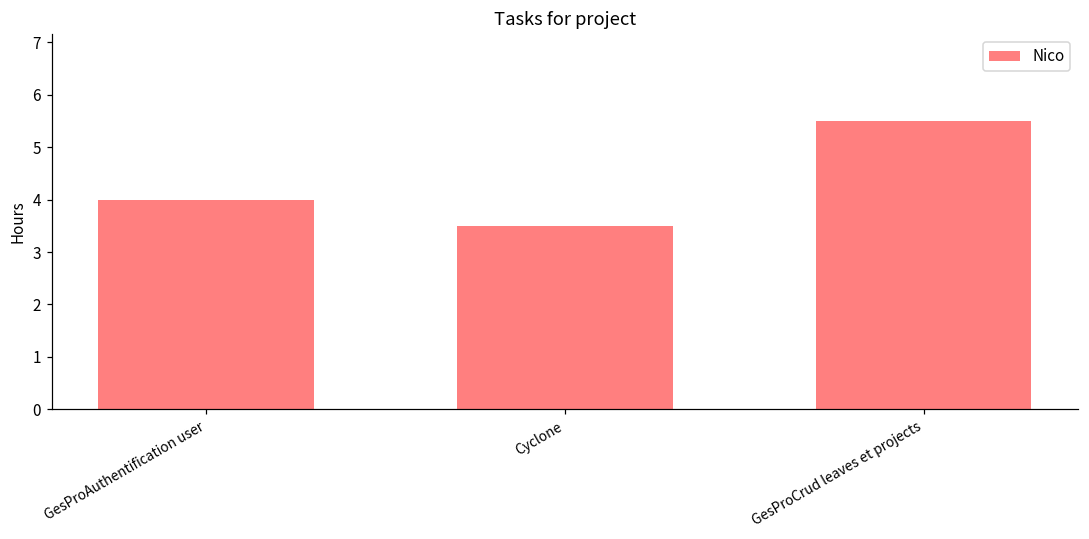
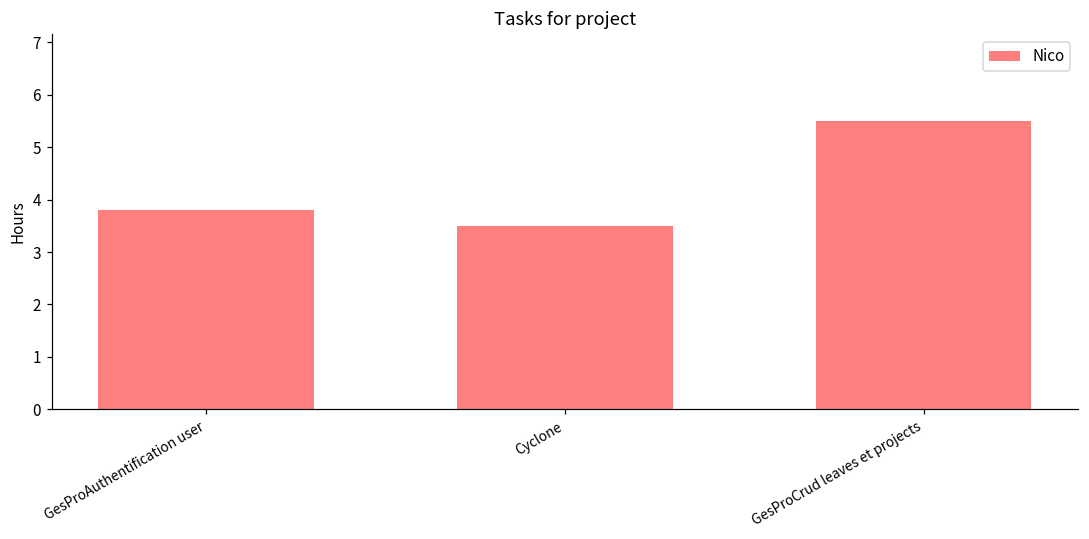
GesProAuthentification user: 4.0 -> 3.8
